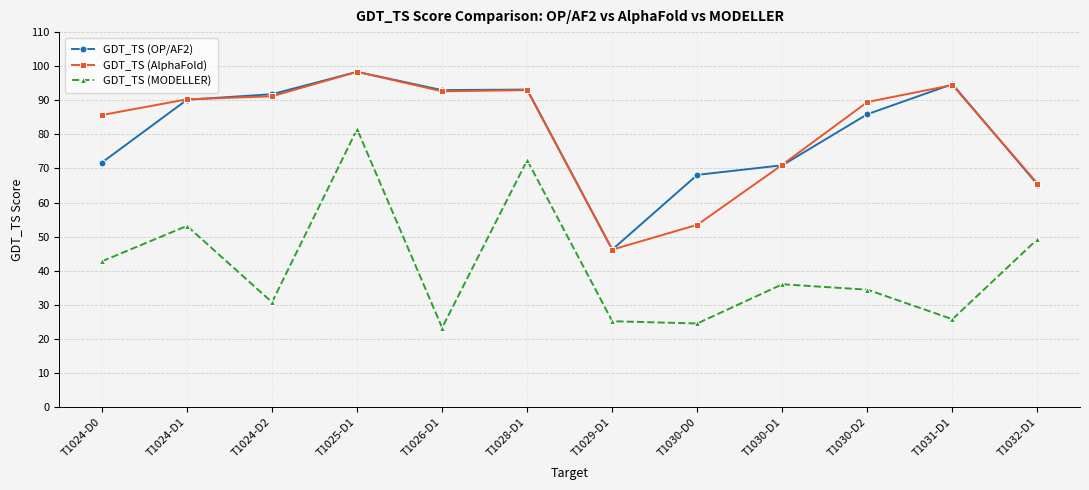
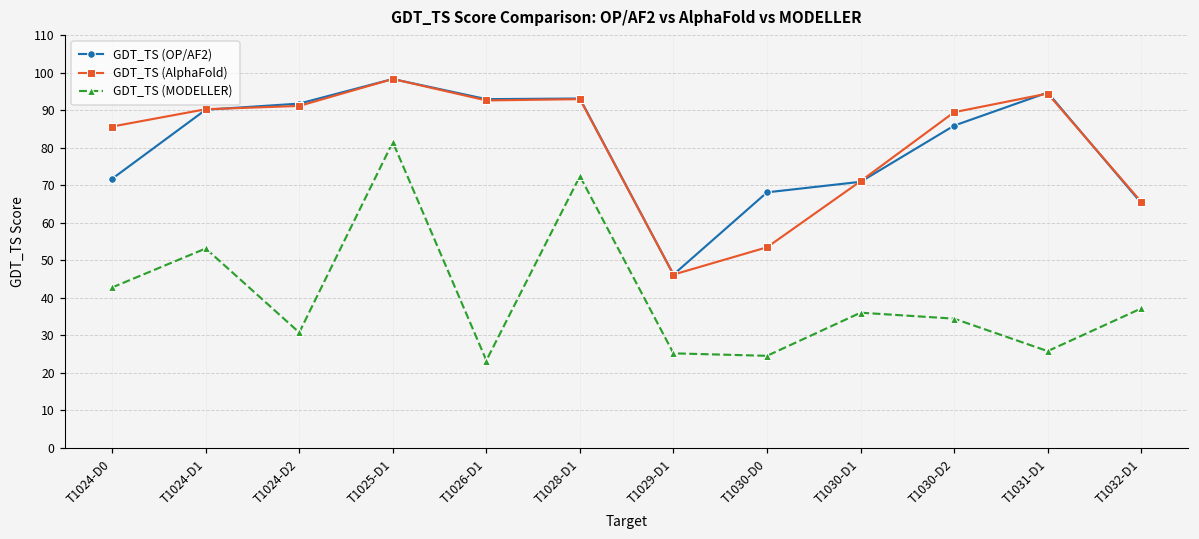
GDT_TS (MODELLER), T1032-D1: 49 -> 37
